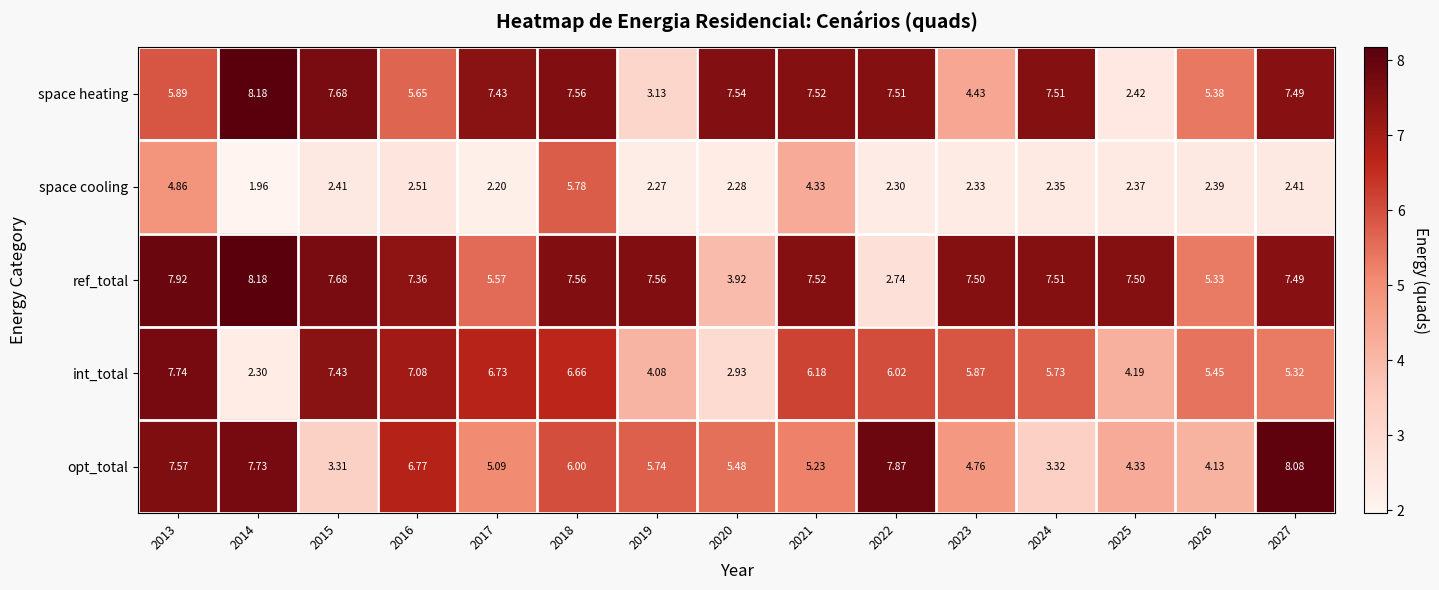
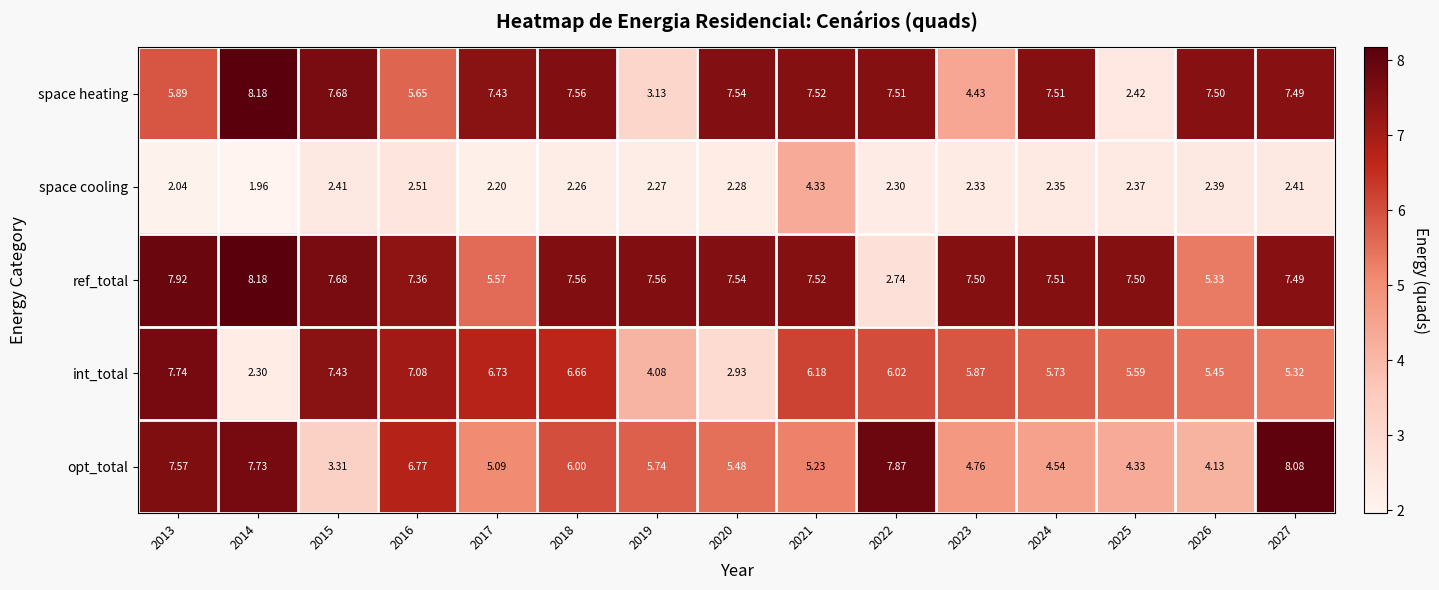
space heating, 2026: 5.38 -> 7.50
space cooling, 2013: 4.86 -> 2.04
space cooling, 2018: 5.78 -> 2.26
ref_total, 2020: 3.92 -> 7.54
int_total, 2025: 4.19 -> 5.59
opt_total, 2024: 3.32 -> 4.54
